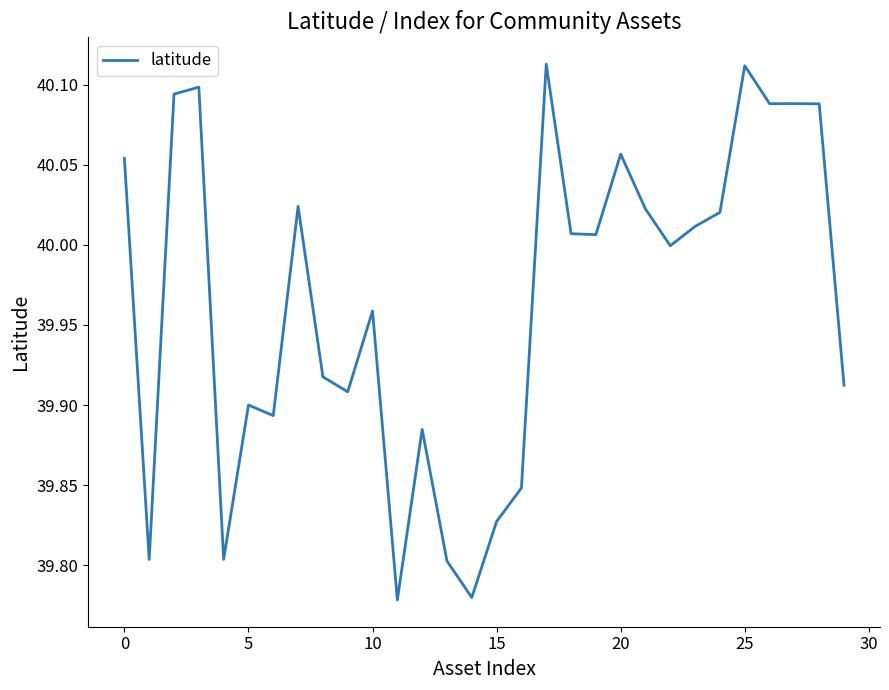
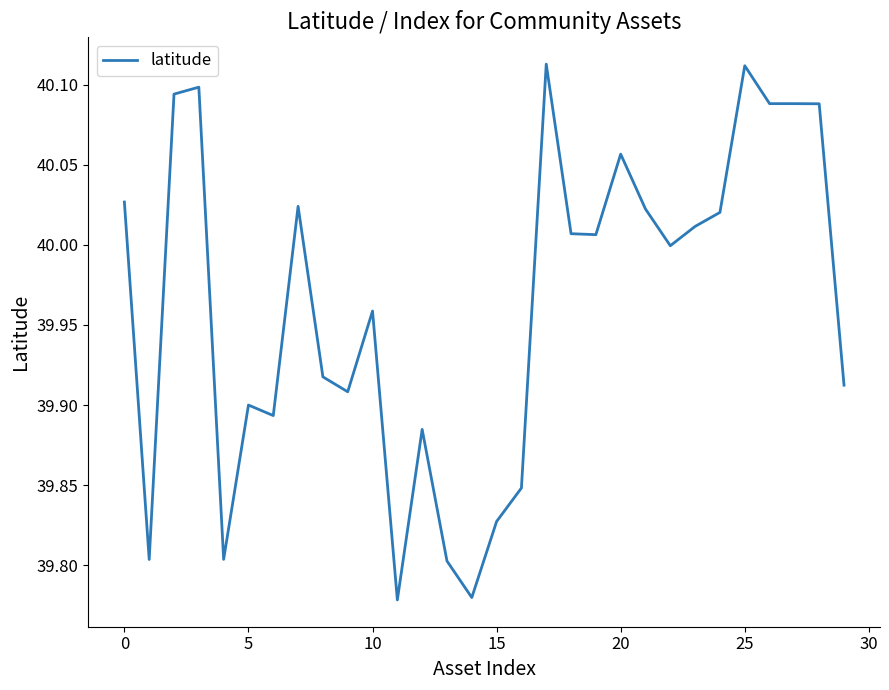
0: 40.054 -> 40.027
